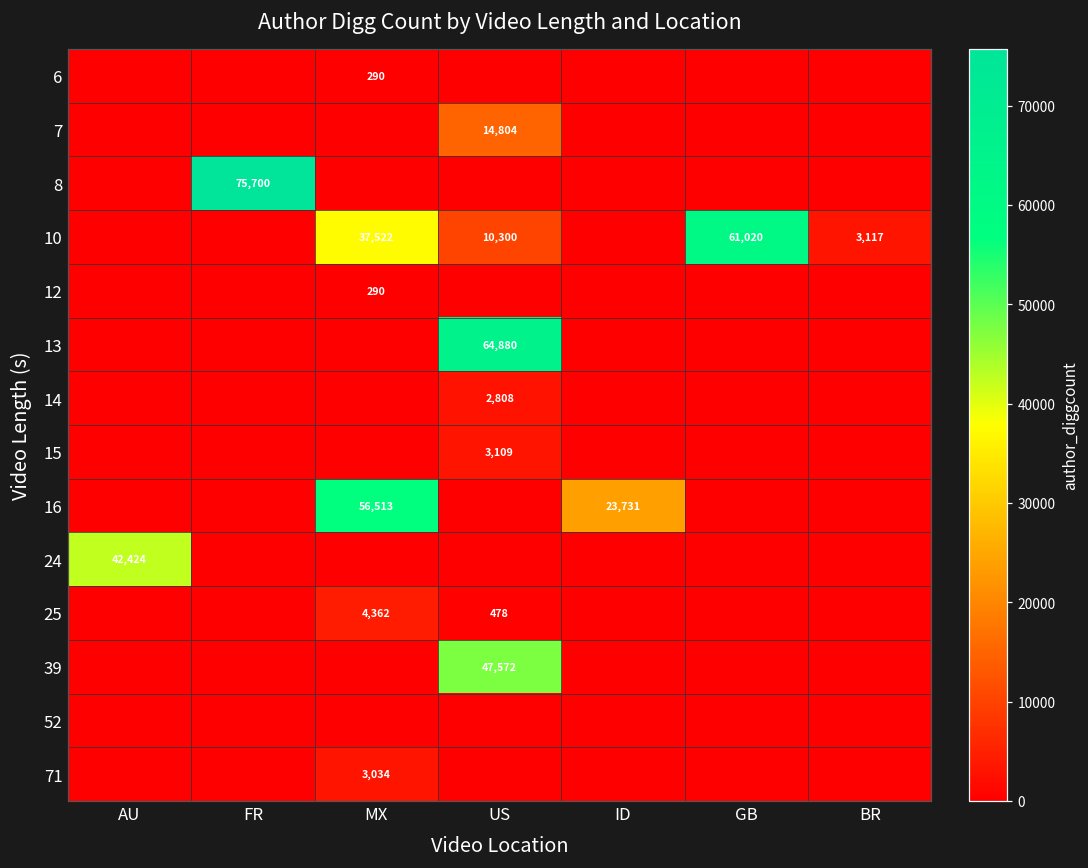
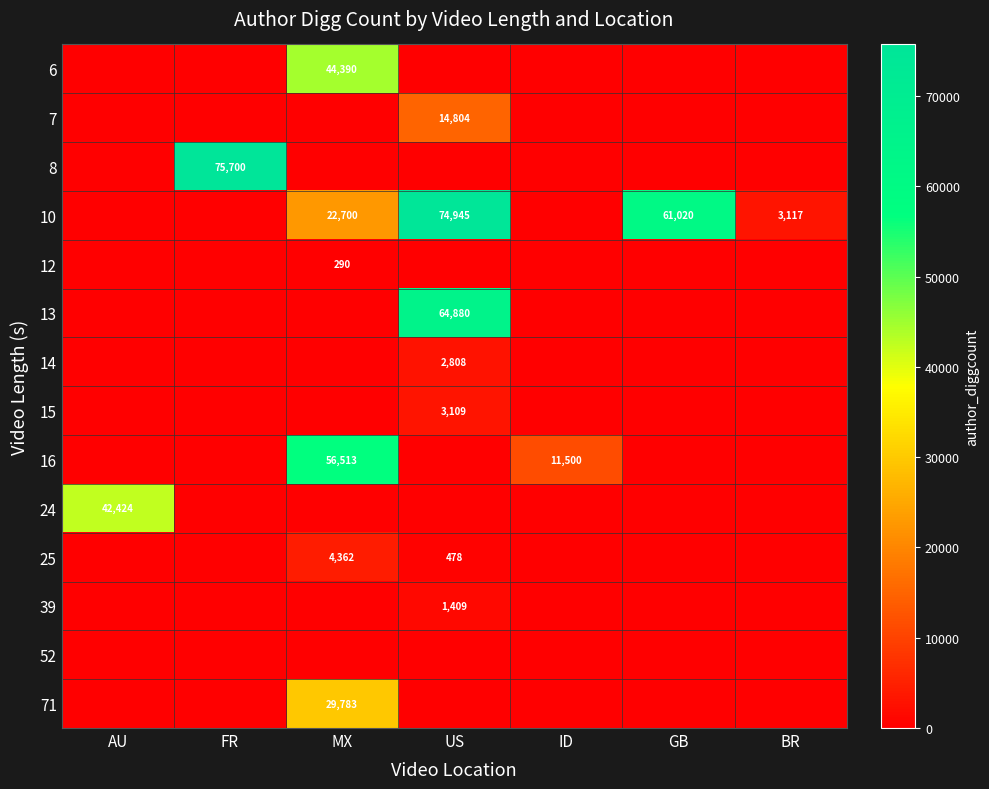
6, MX: 290 -> 44,390
10, MX: 37,522 -> 22,700
10, US: 10,300 -> 74,945
16, ID: 23,731 -> 11,500
39, US: 47,572 -> 1,409
71, MX: 3,034 -> 29,783
